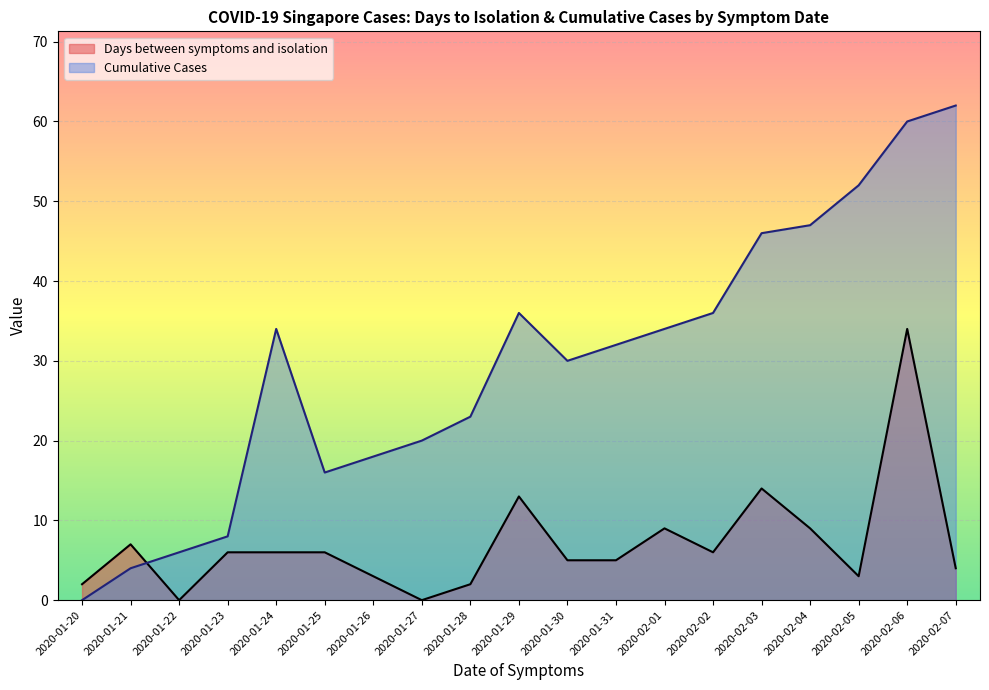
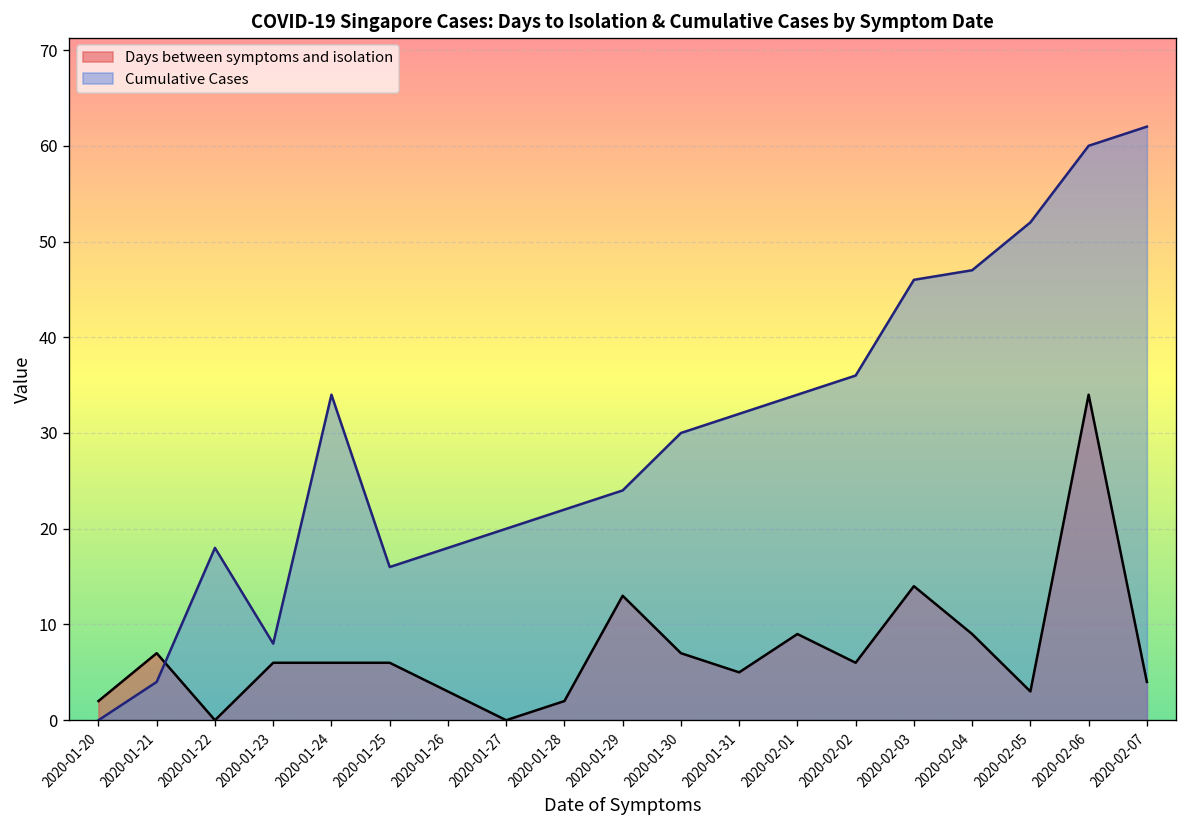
Cumulative Cases, 2020-01-22: 6 -> 18
Cumulative Cases, 2020-01-28: 23 -> 22
Cumulative Cases, 2020-01-29: 36 -> 24
Days between symptoms and isolation, 2020-01-30: 5 -> 7
